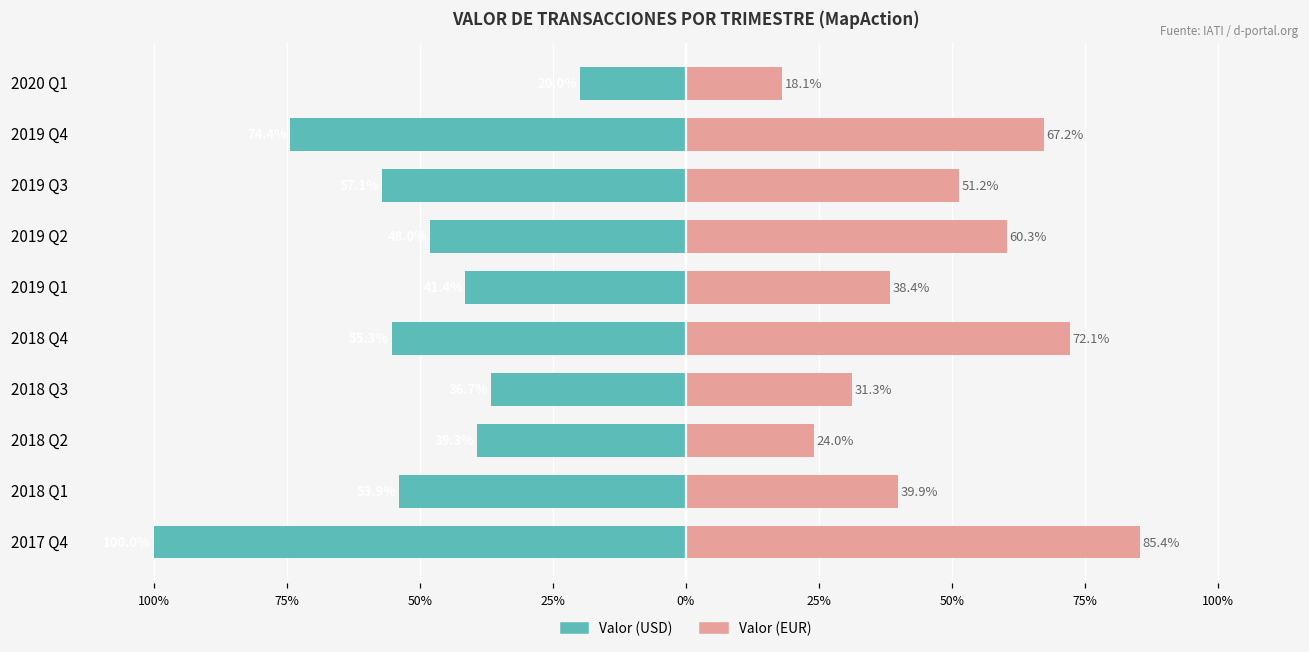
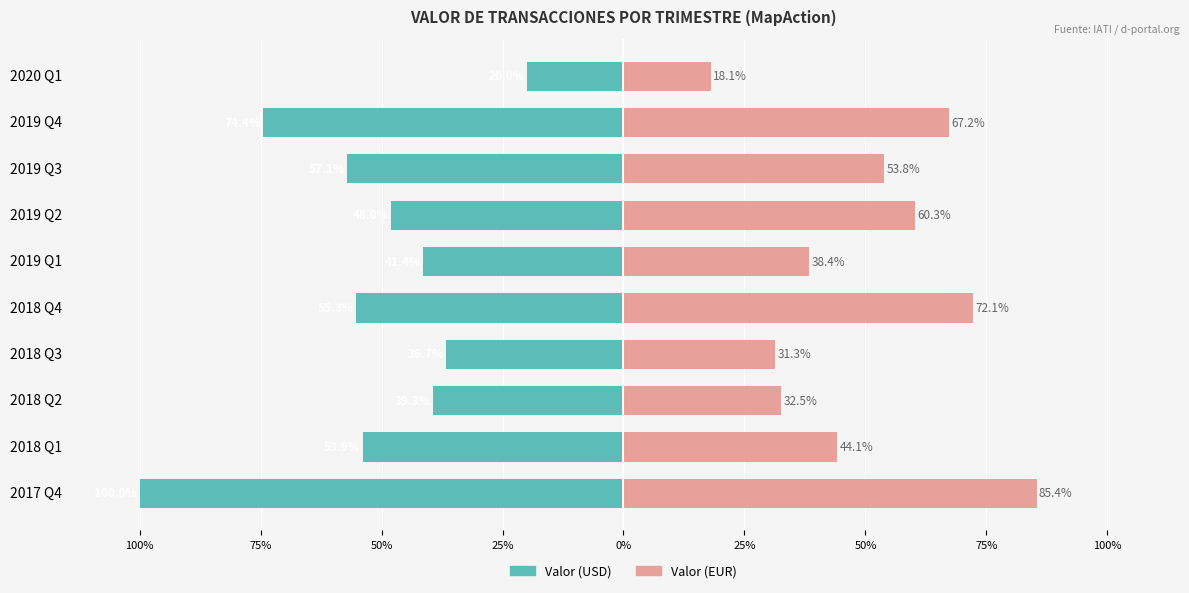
Valor (EUR), 2019 Q3: 51.2% -> 53.8%
Valor (EUR), 2018 Q2: 24.0% -> 32.5%
Valor (EUR), 2018 Q1: 39.9% -> 44.1%
